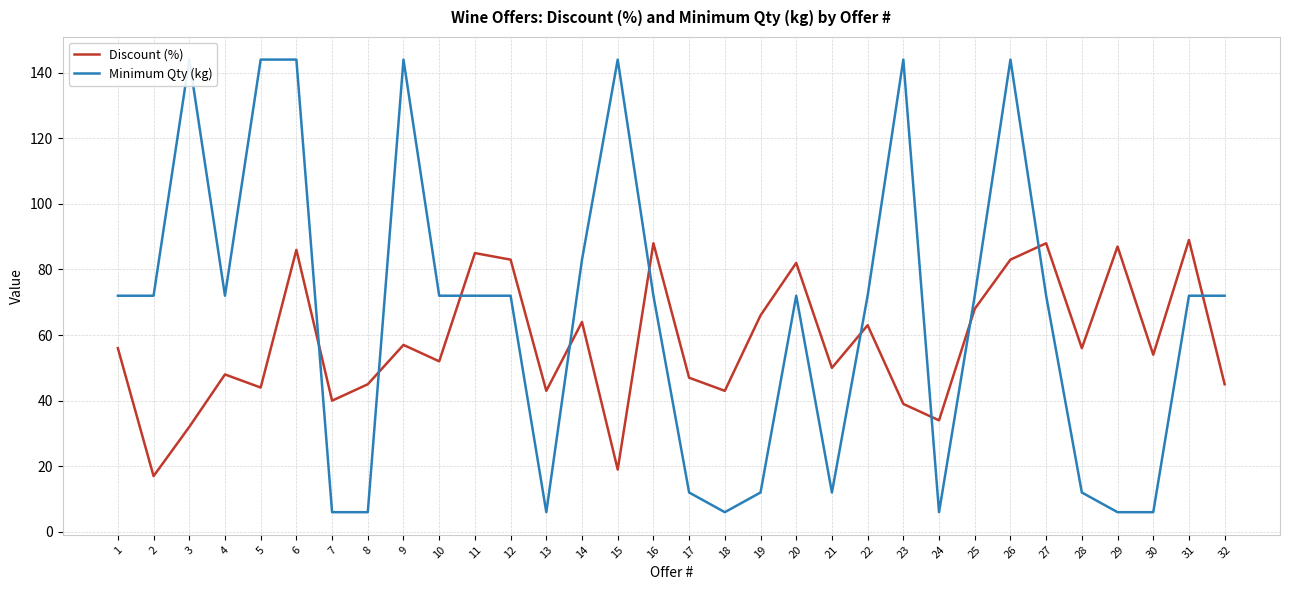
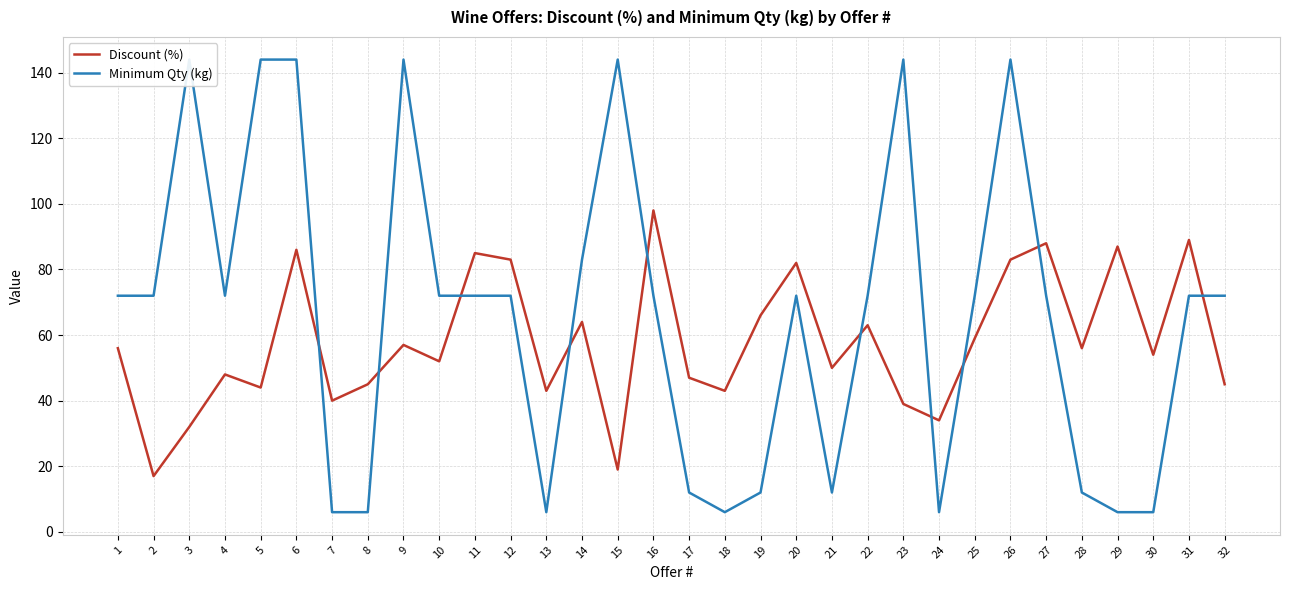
Discount (%), 16: 88 -> 98
Discount (%), 25: 68 -> 59
